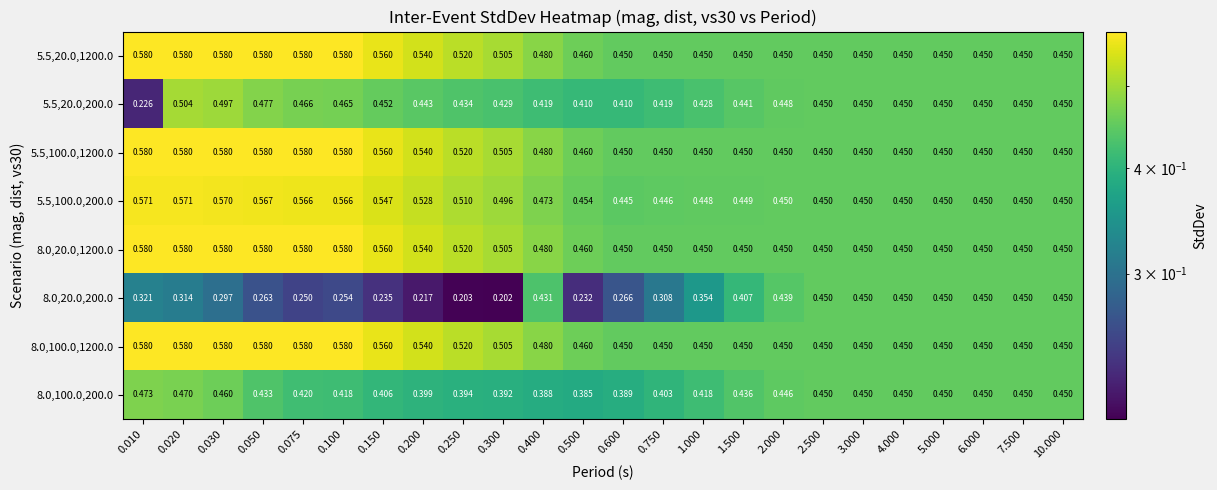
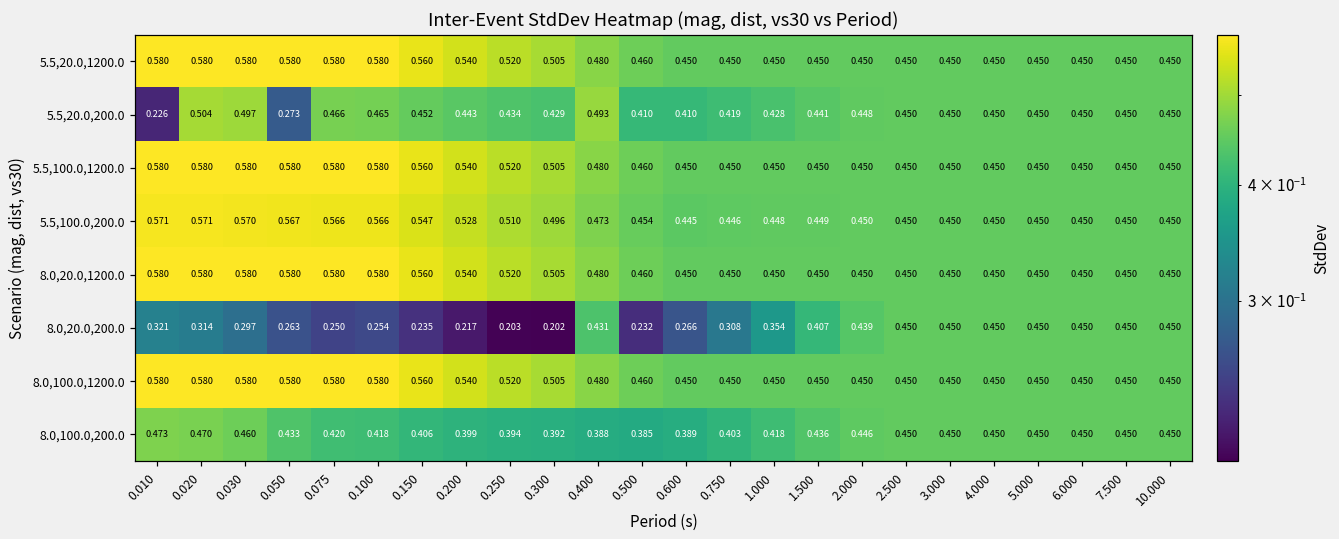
5.5,20.0,200.0, 0.050: 0.477 -> 0.273
5.5,20.0,200.0, 0.400: 0.419 -> 0.493
